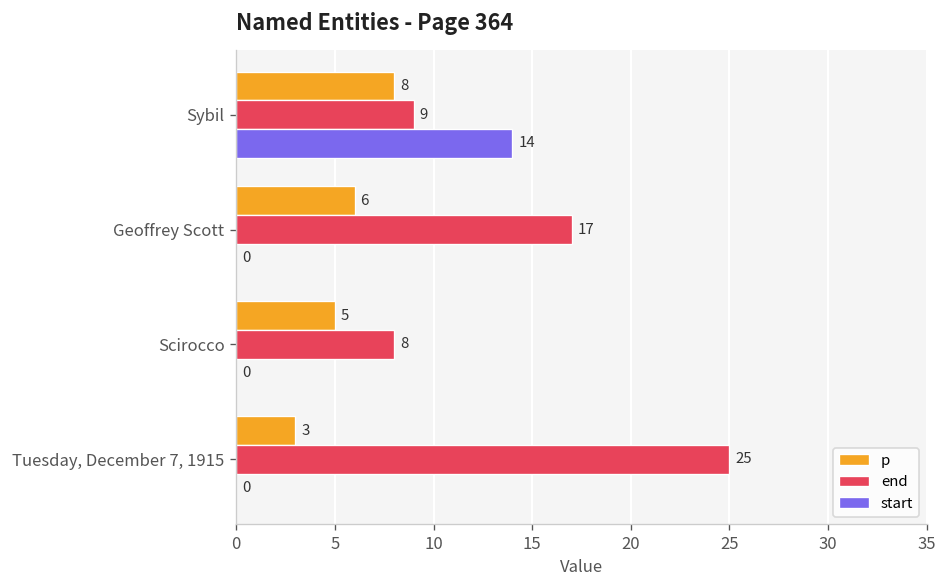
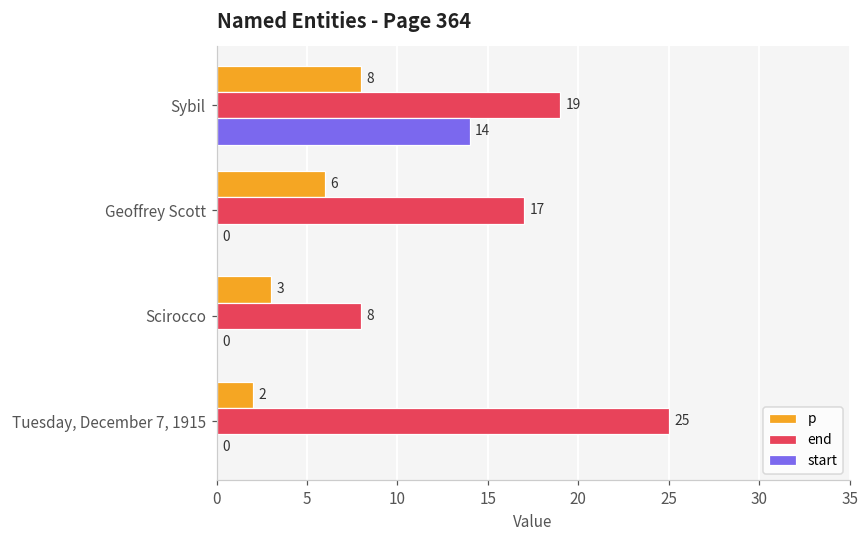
end, Sybil: 9 -> 19
p, Scirocco: 5 -> 3
p, Tuesday, December 7, 1915: 3 -> 2
